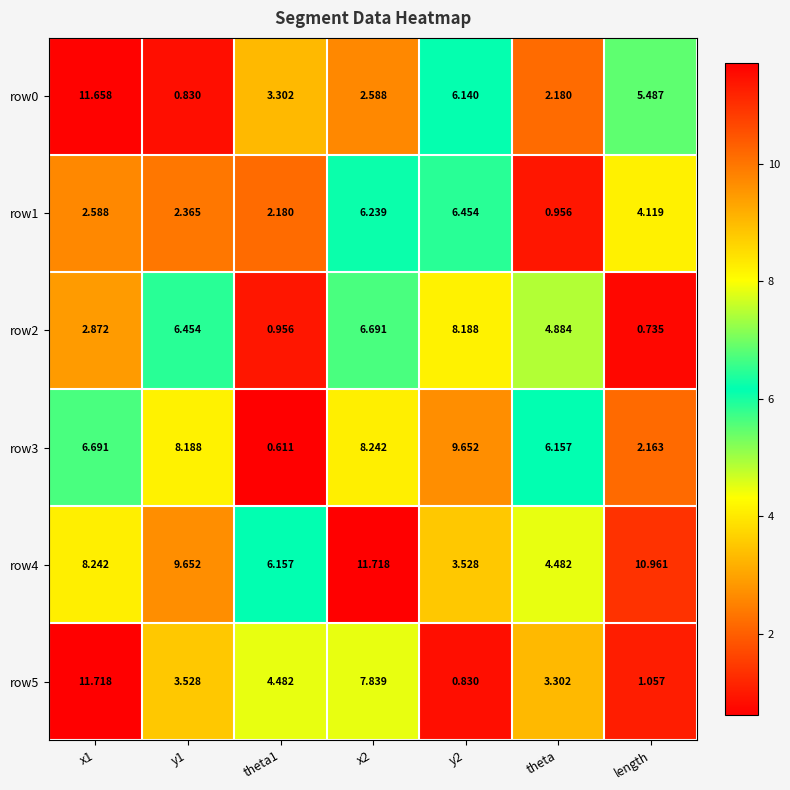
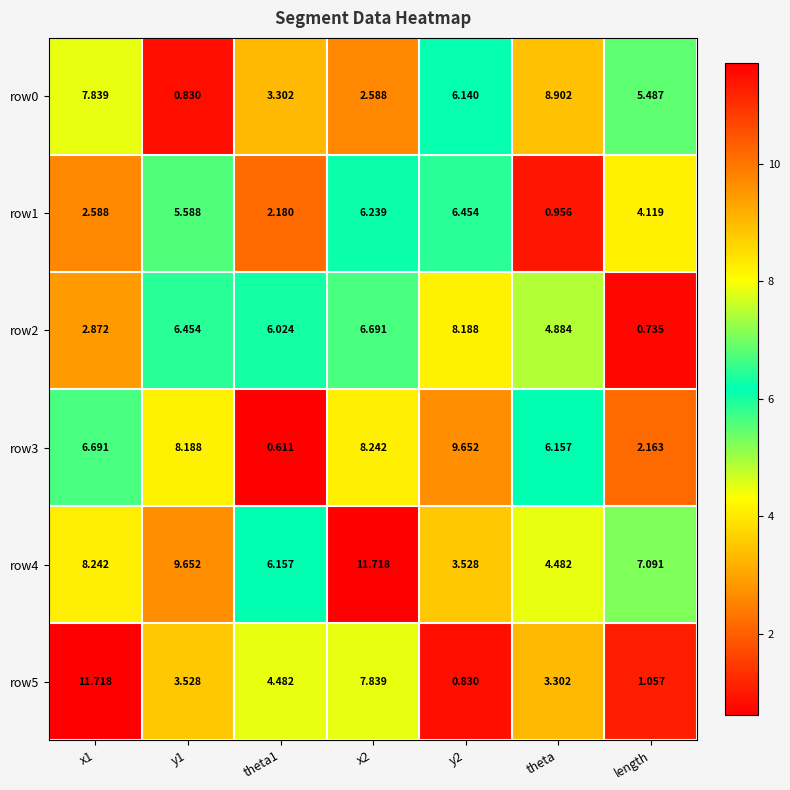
row0, x1: 11.658 -> 7.839
row0, theta: 2.180 -> 8.902
row1, y1: 2.365 -> 5.588
row2, theta1: 0.956 -> 6.024
row4, length: 10.961 -> 7.091
